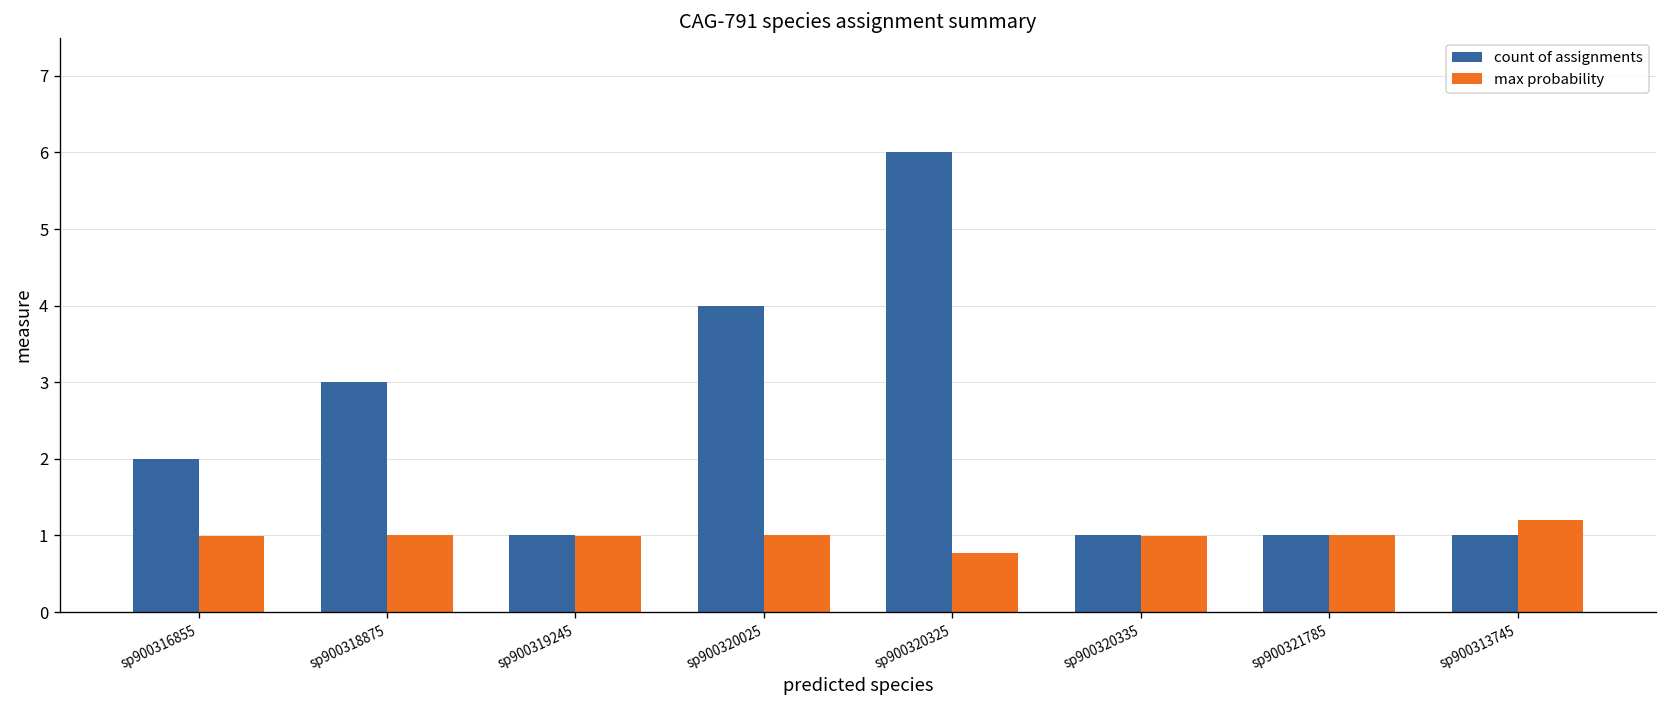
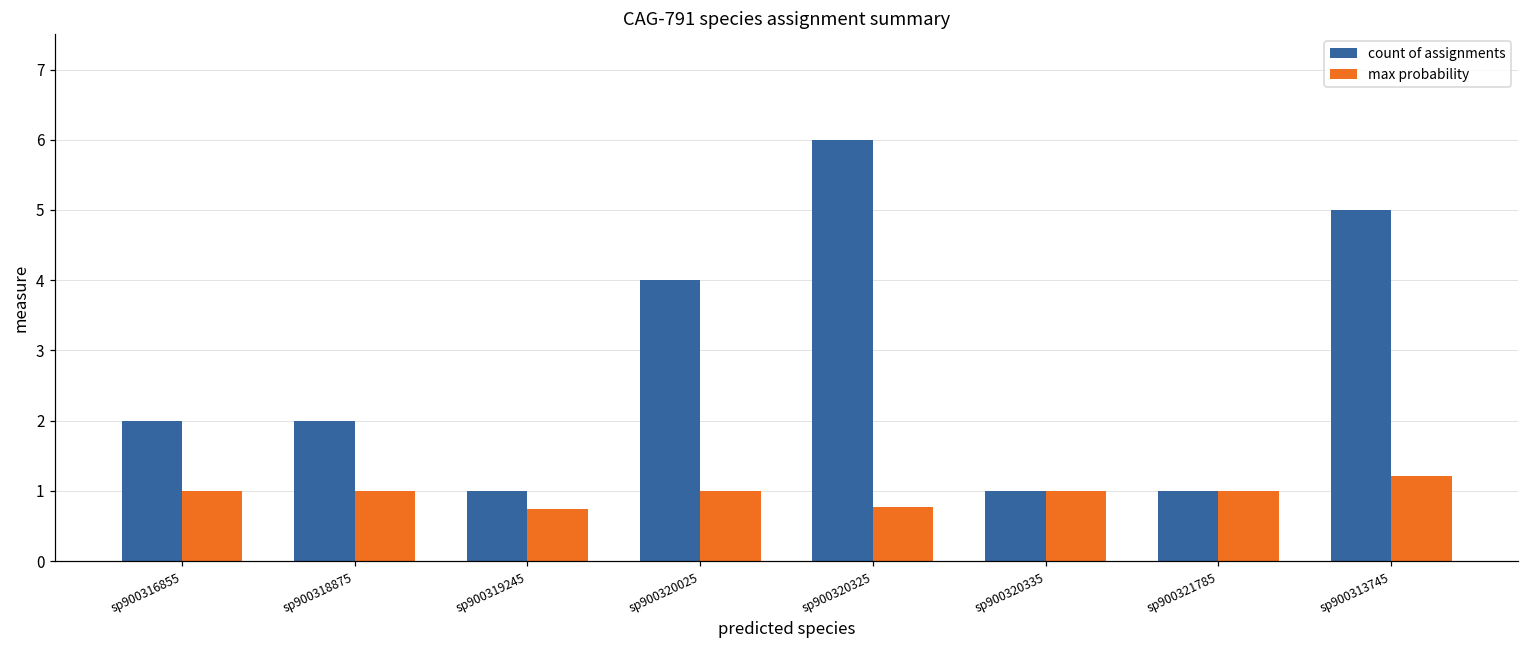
count of assignments, sp900318875: 3 -> 2
max probability, sp900319245: 1.0 -> 0.7
count of assignments, sp900313745: 1 -> 5
